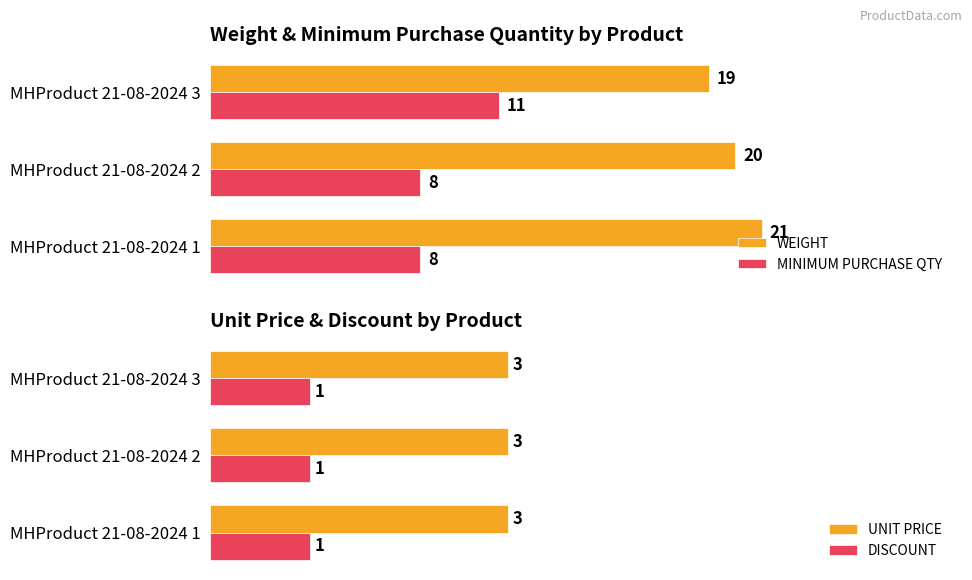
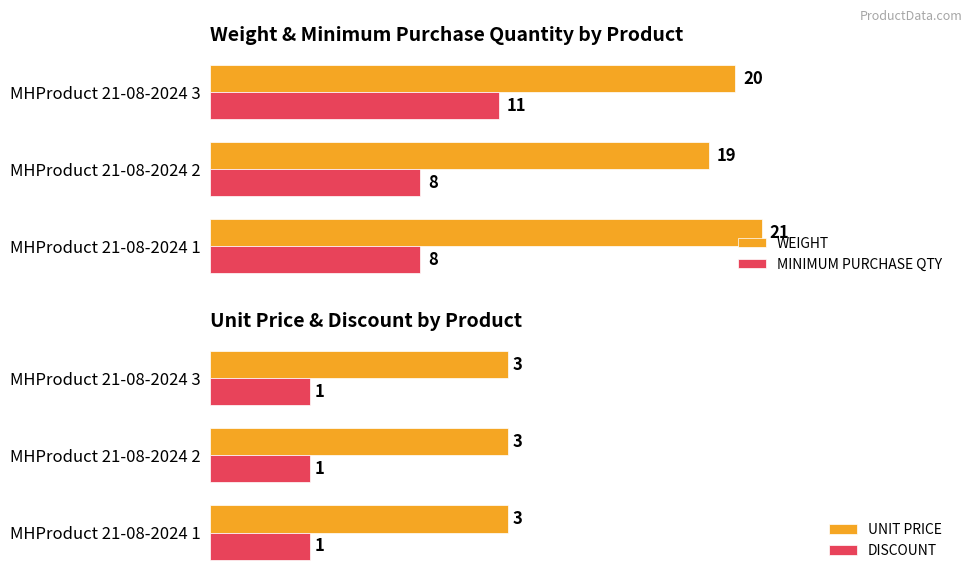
Weight & Minimum Purchase Quantity by Product, WEIGHT, MHProduct 21-08-2024 3: 19 -> 20
Weight & Minimum Purchase Quantity by Product, WEIGHT, MHProduct 21-08-2024 2: 20 -> 19
